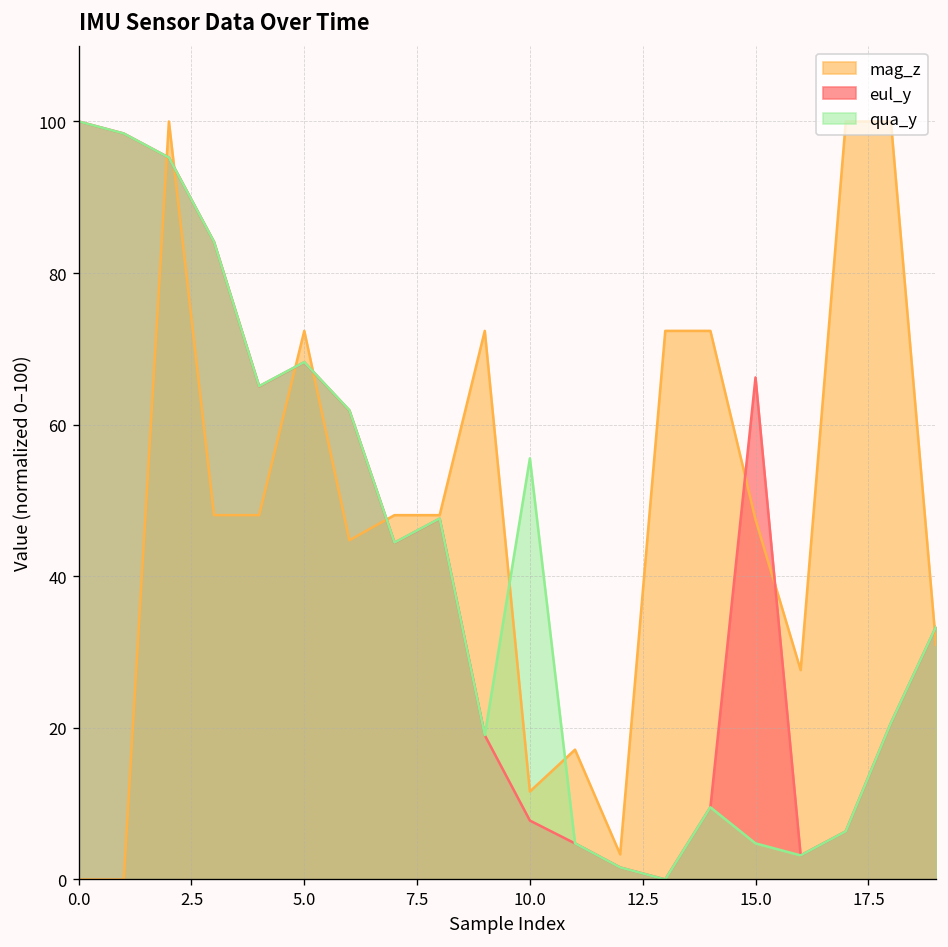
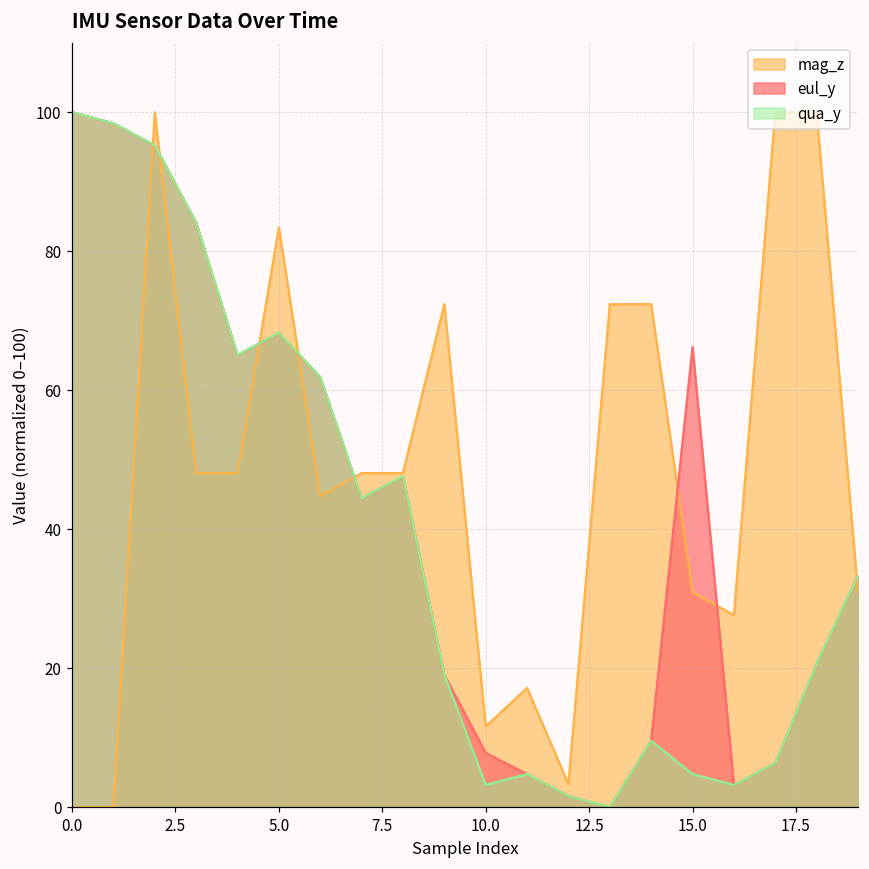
mag_z, 5.0: 72 -> 83
qua_y, 10.0: 56 -> 3
mag_z, 15.0: 48 -> 31
